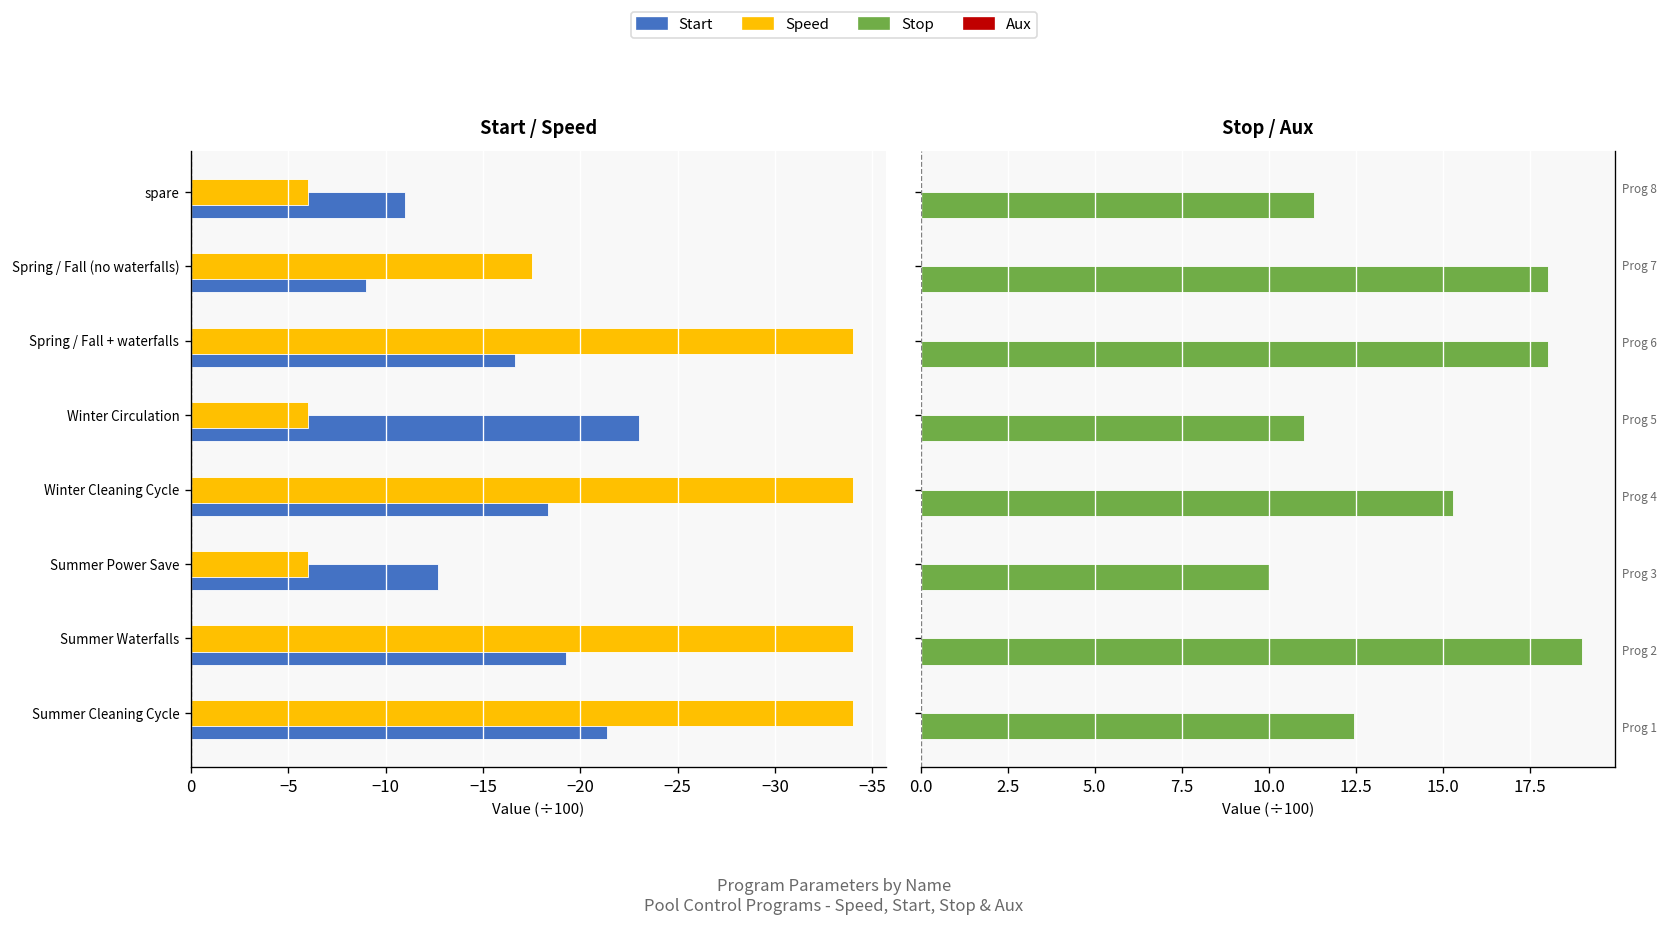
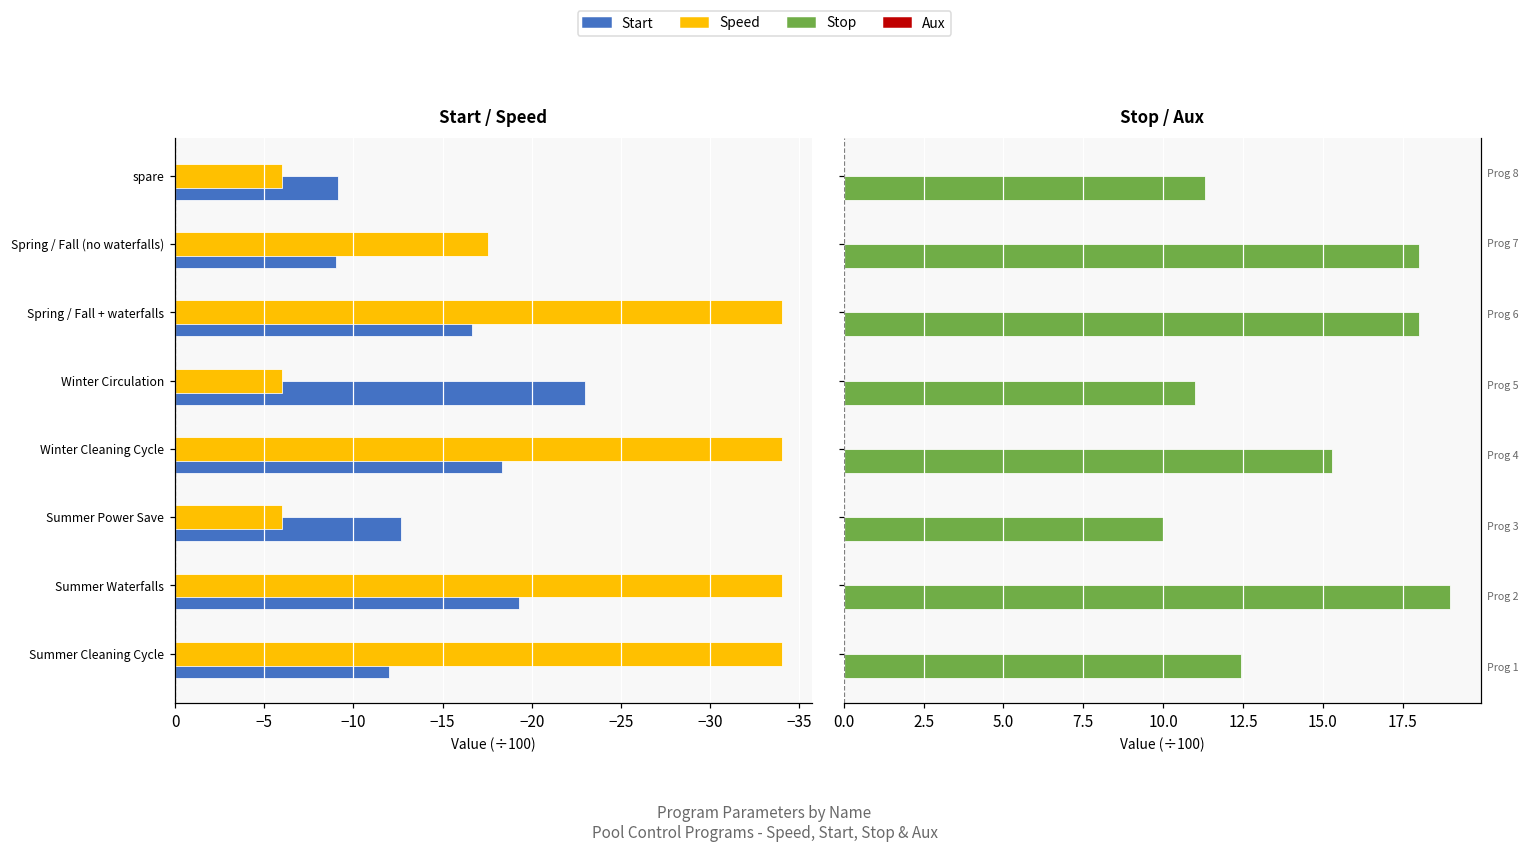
Start / Speed, Start, spare: -11.0 -> -9.1
Start / Speed, Start, Summer Cleaning Cycle: -21.4 -> -12.0
